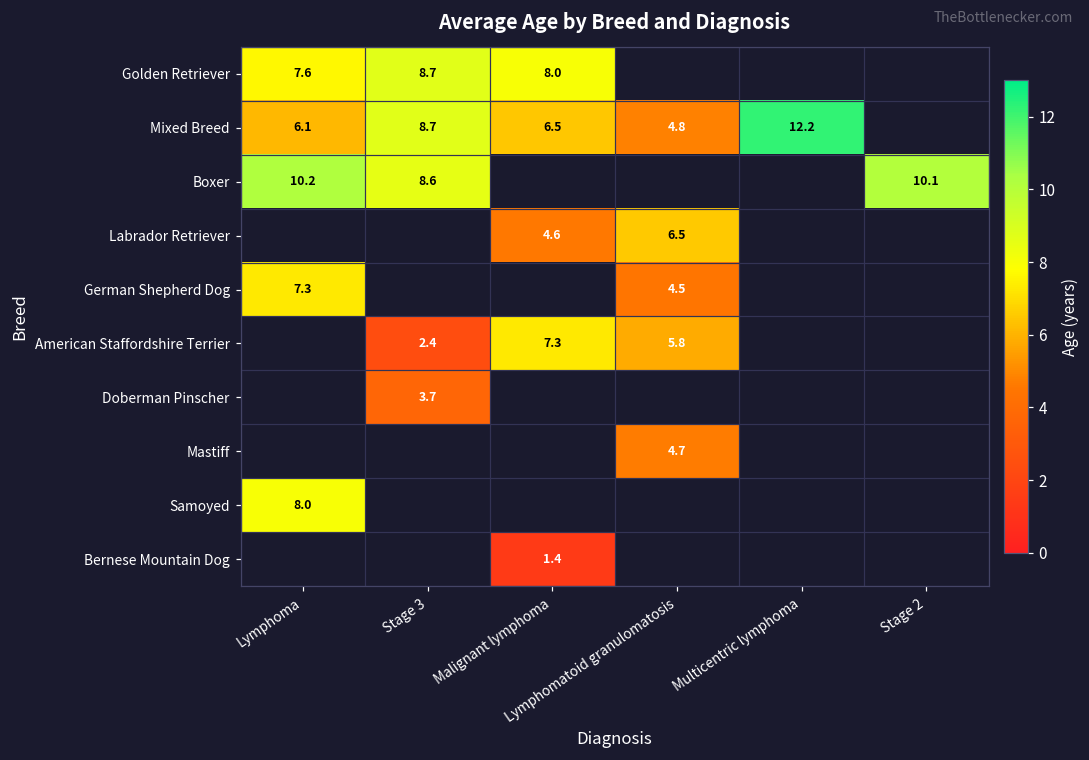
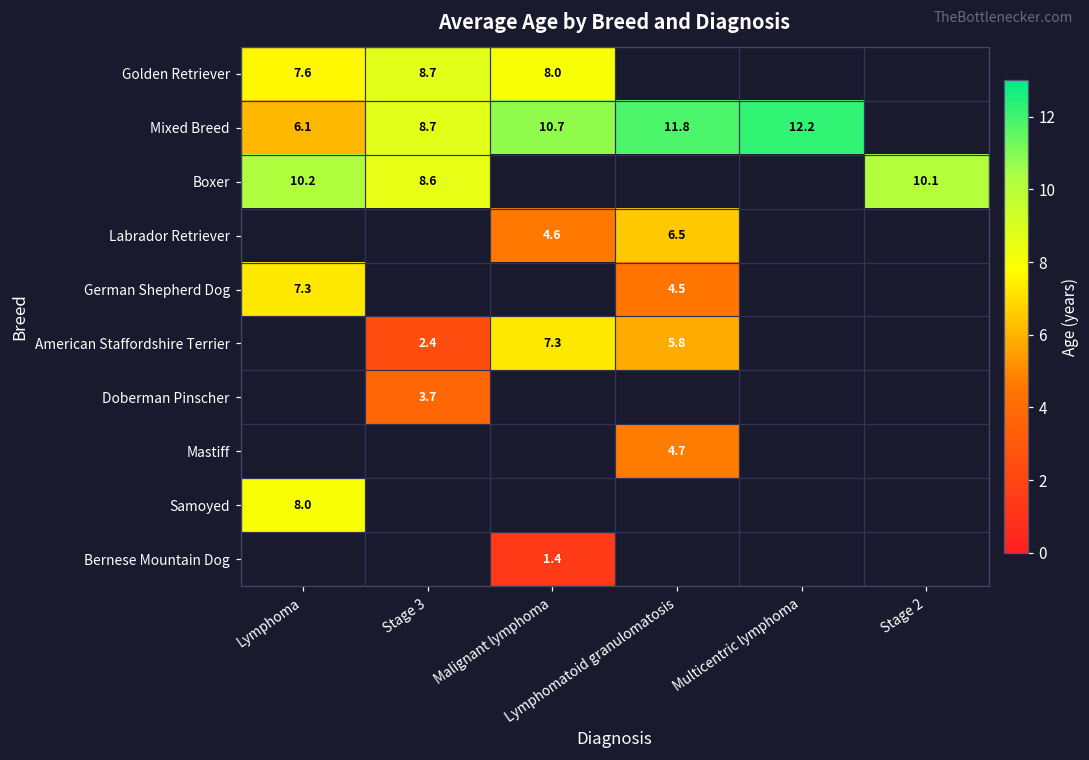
Mixed Breed, Malignant lymphoma: 6.5 -> 10.7
Mixed Breed, Lymphomatoid granulomatosis: 4.8 -> 11.8
